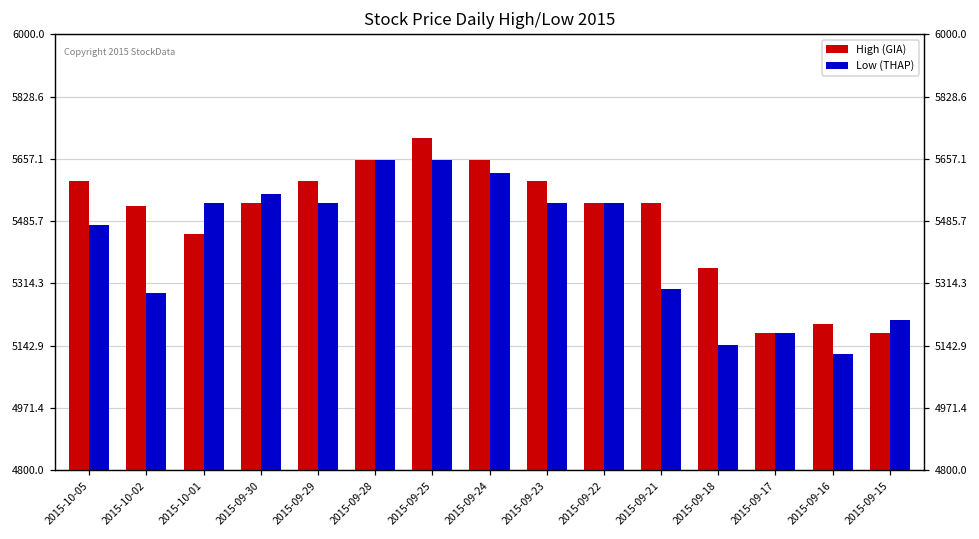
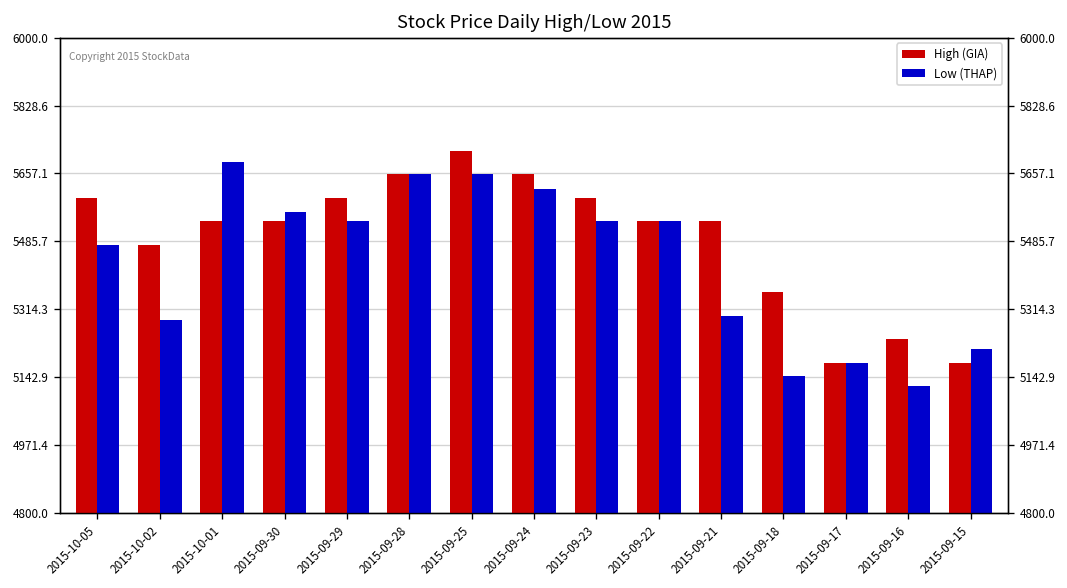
High (GIA), 2015-10-02: 5530 -> 5480
High (GIA), 2015-10-01: 5450 -> 5540
Low (THAP), 2015-10-01: 5540 -> 5690
High (GIA), 2015-09-16: 5200 -> 5240
